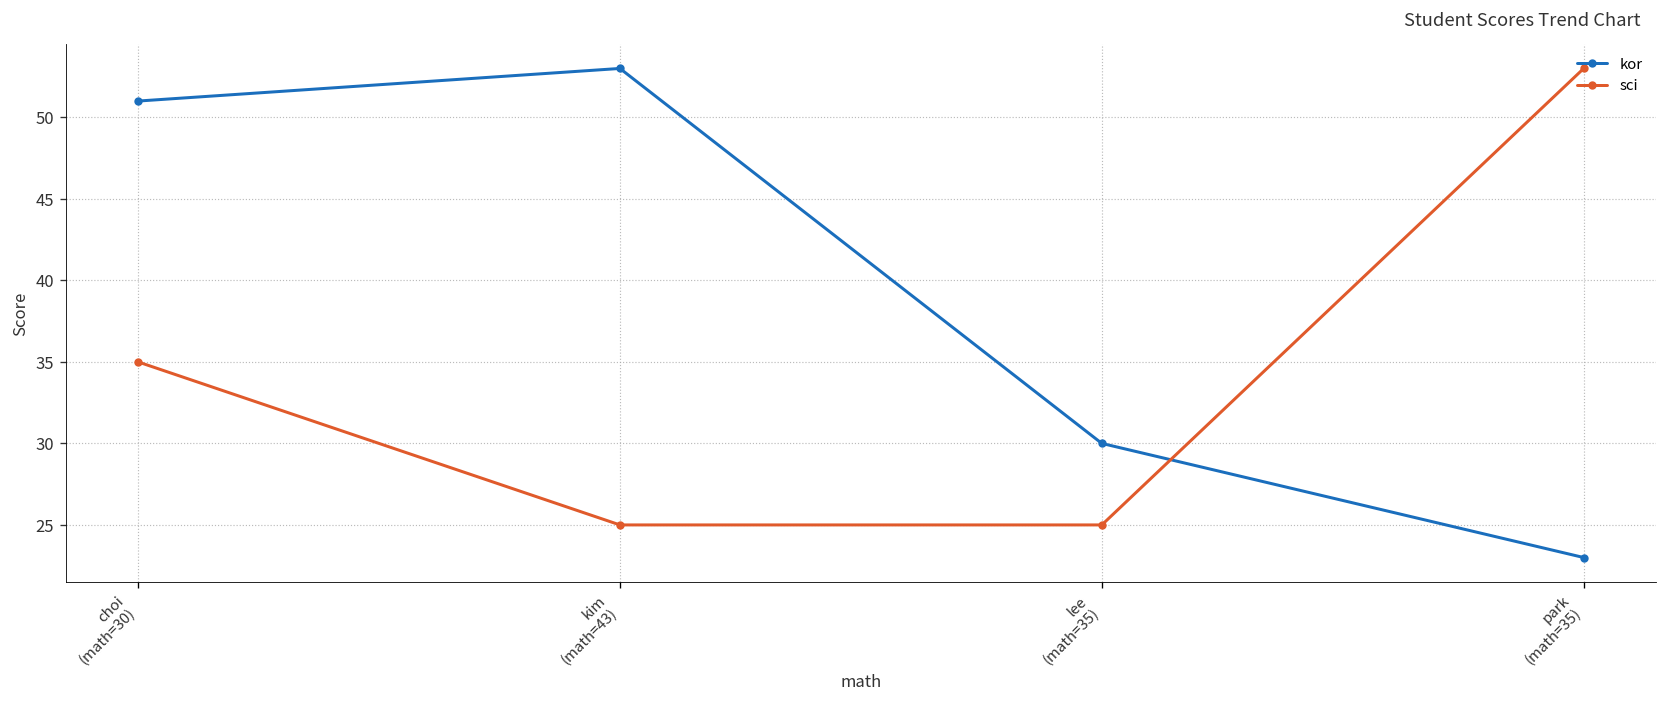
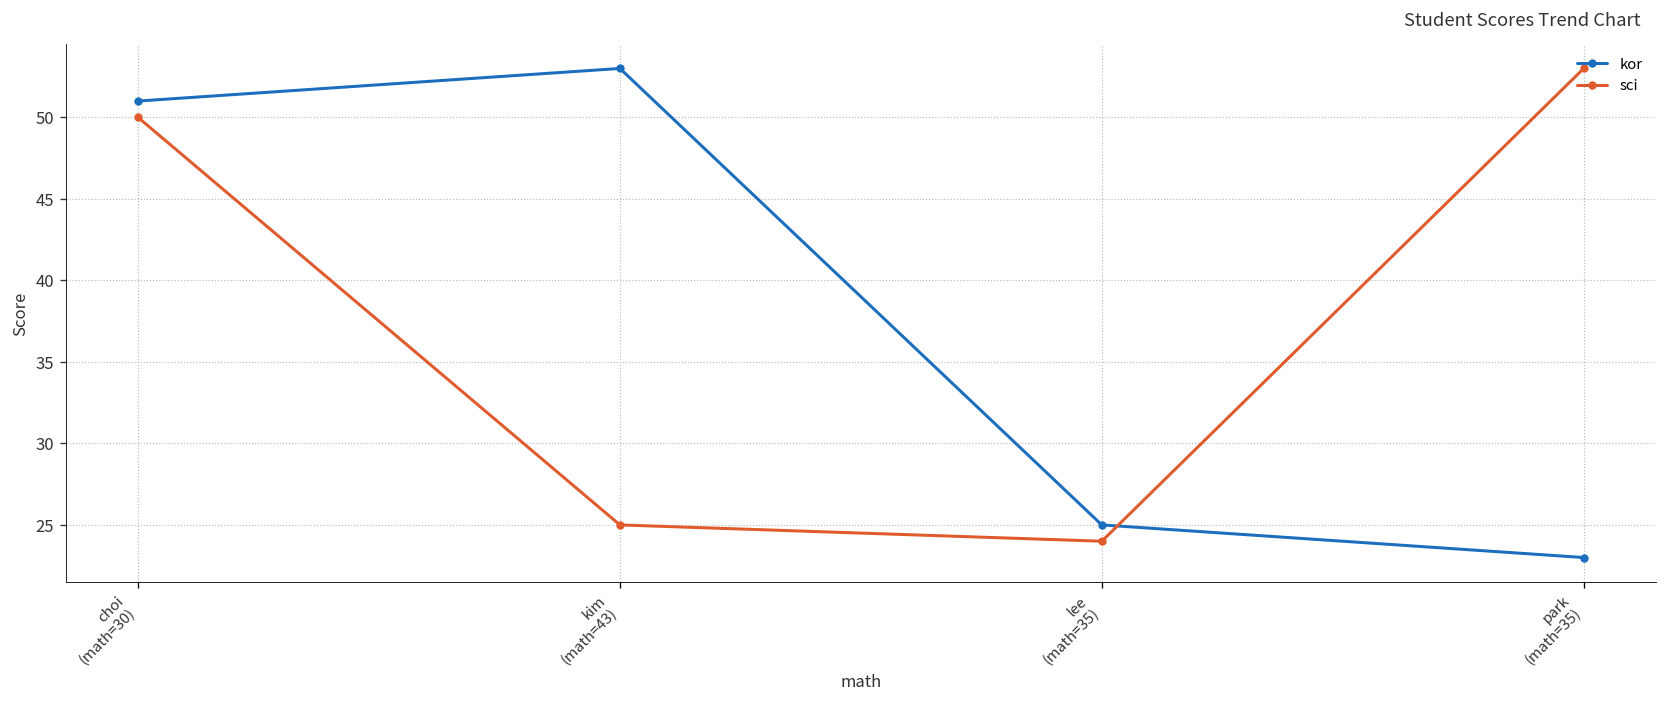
sci, choi (math=30): 35 -> 50
kor, lee (math=35): 30 -> 25
sci, lee (math=35): 25 -> 24
